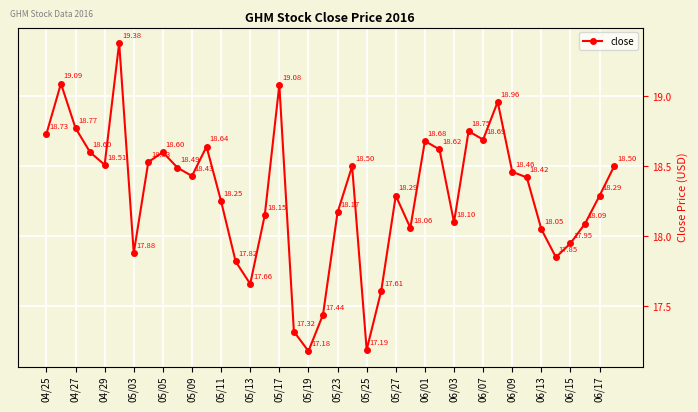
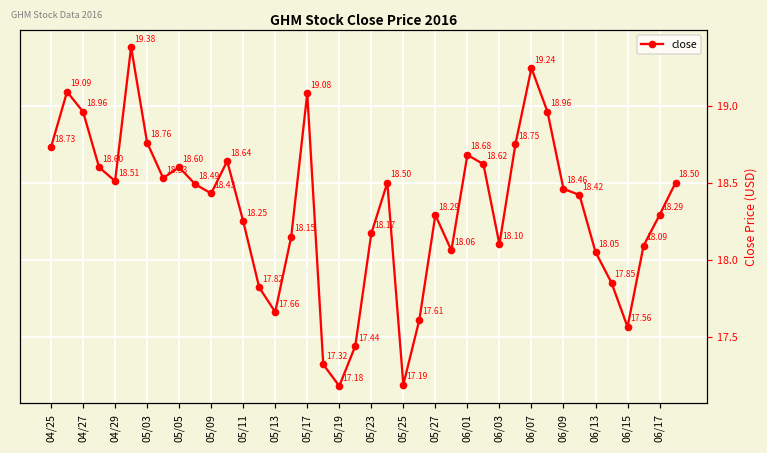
04/27: 18.77 -> 18.96
05/03: 17.88 -> 18.76
06/07: 18.69 -> 19.24
06/15: 17.95 -> 17.56
